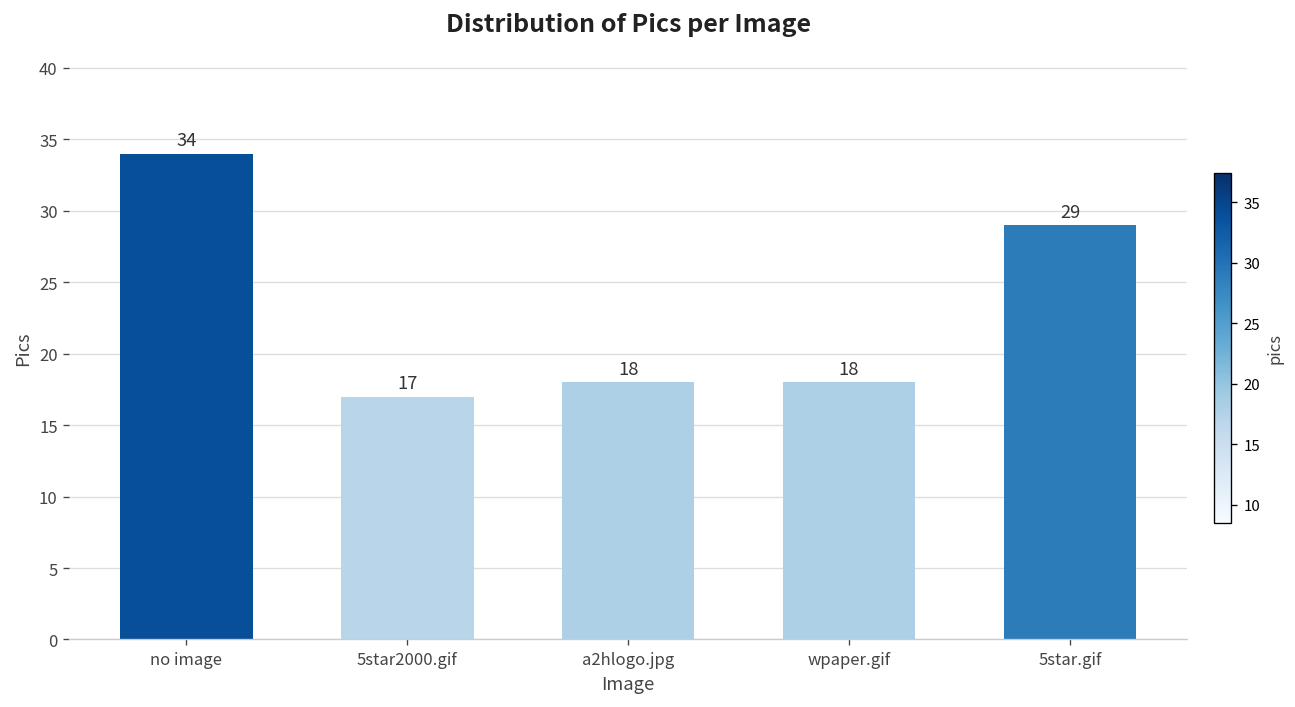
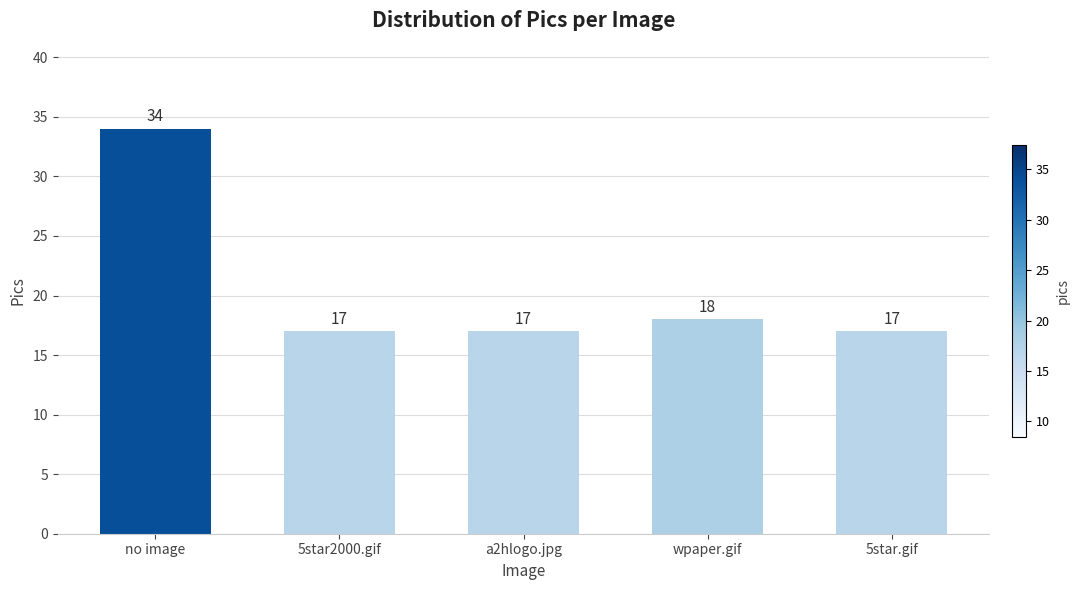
a2hlogo.jpg: 18 -> 17
5star.gif: 29 -> 17
